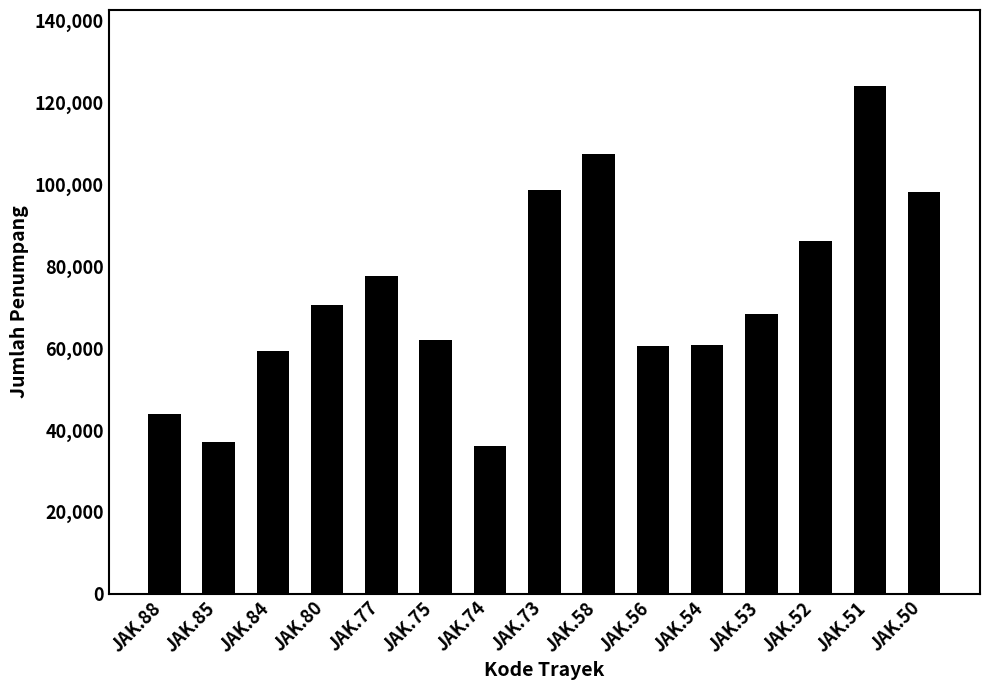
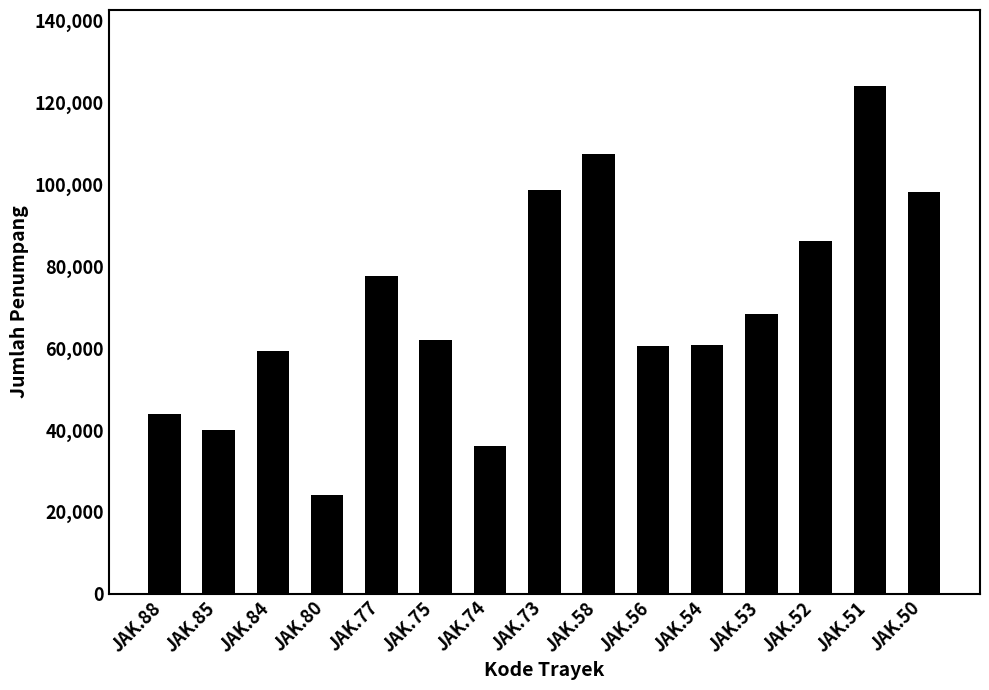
JAK.85: 37,000 -> 40,000
JAK.80: 70,000 -> 24,000
